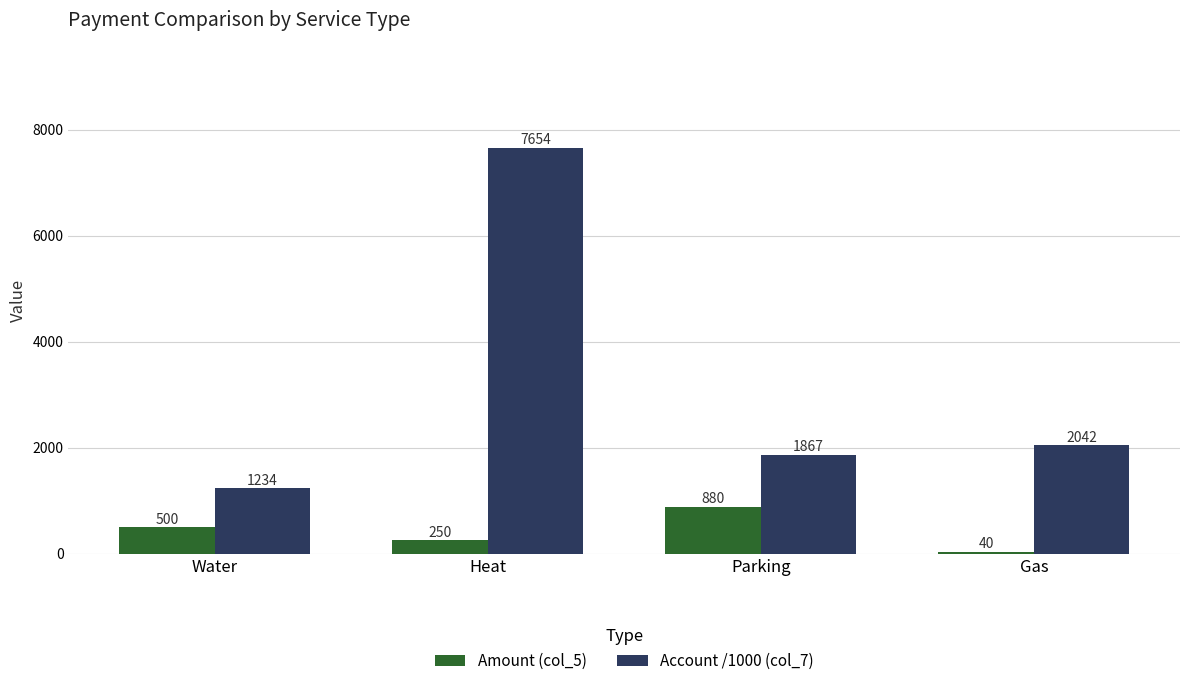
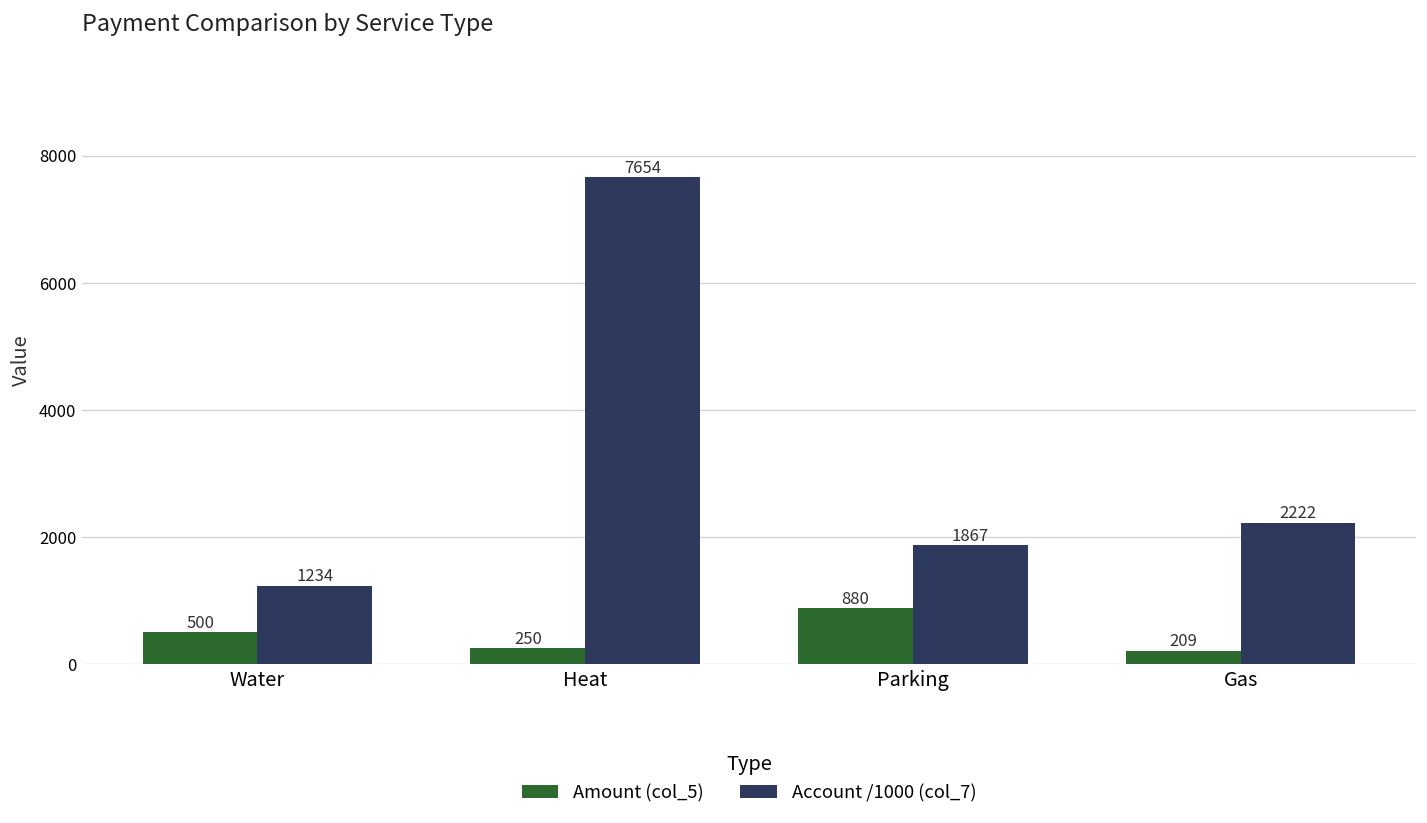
Amount (col_5), Gas: 40 -> 209
Account /1000 (col_7), Gas: 2042 -> 2222
